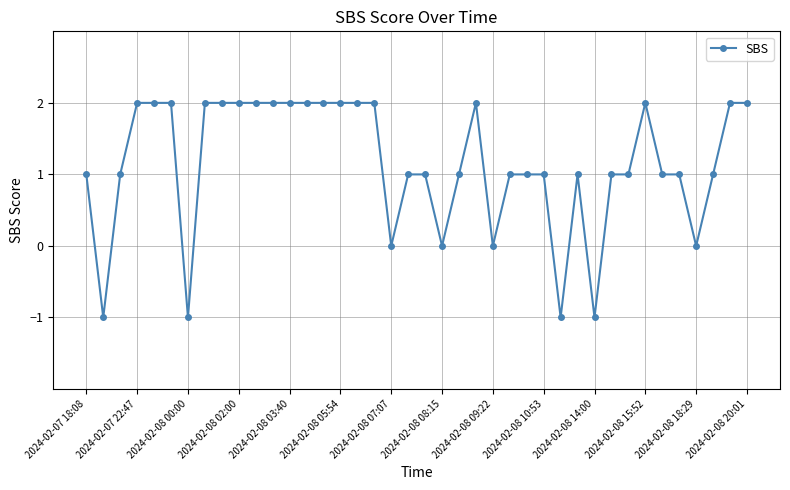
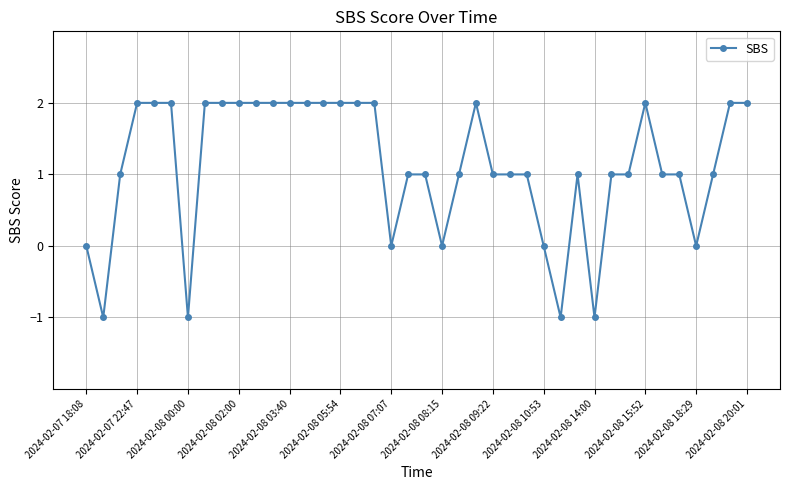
2024-02-07 18:08: 1 -> 0
2024-02-08 09:22: 0 -> 1
2024-02-08 10:53: 1 -> 0
